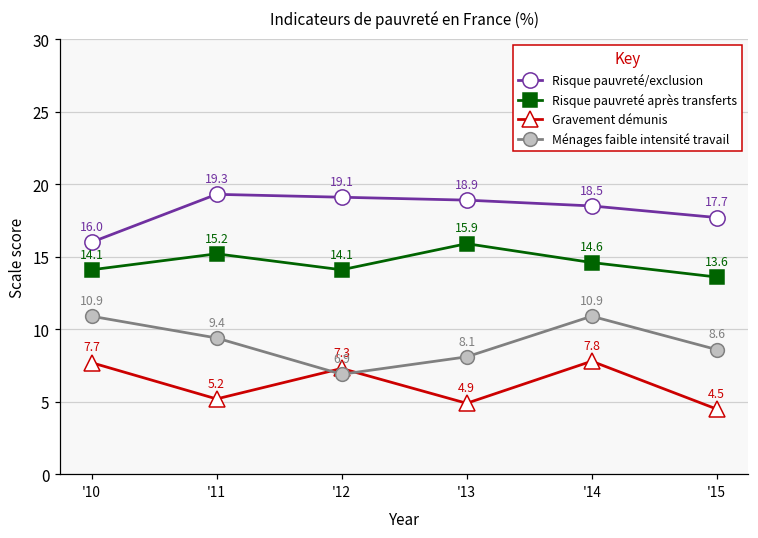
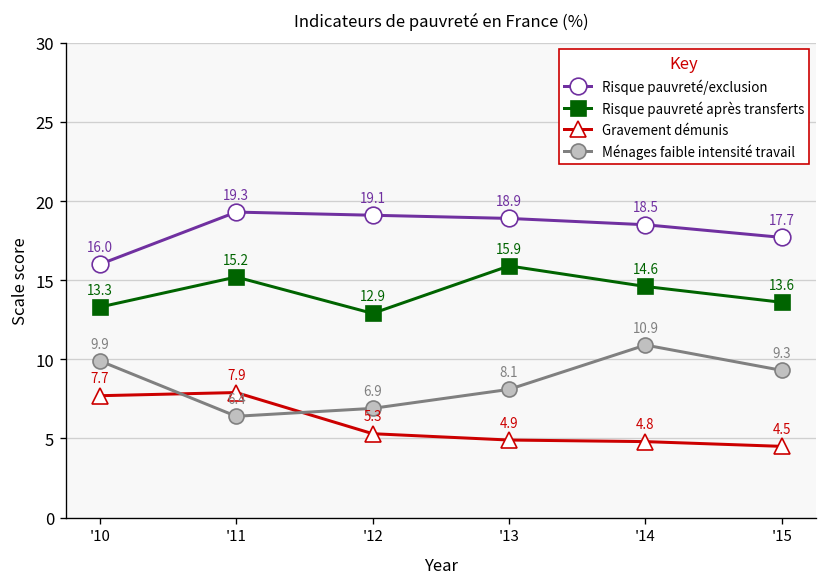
Risque pauvreté après transferts, '10: 14.1 -> 13.3
Ménages faible intensité travail, '10: 10.9 -> 9.9
Gravement démunis, '11: 5.2 -> 7.9
Ménages faible intensité travail, '11: 9.4 -> 6.4
Risque pauvreté après transferts, '12: 14.1 -> 12.9
Gravement démunis, '12: 7.3 -> 5.3
Gravement démunis, '14: 7.8 -> 4.8
Ménages faible intensité travail, '15: 8.6 -> 9.3
